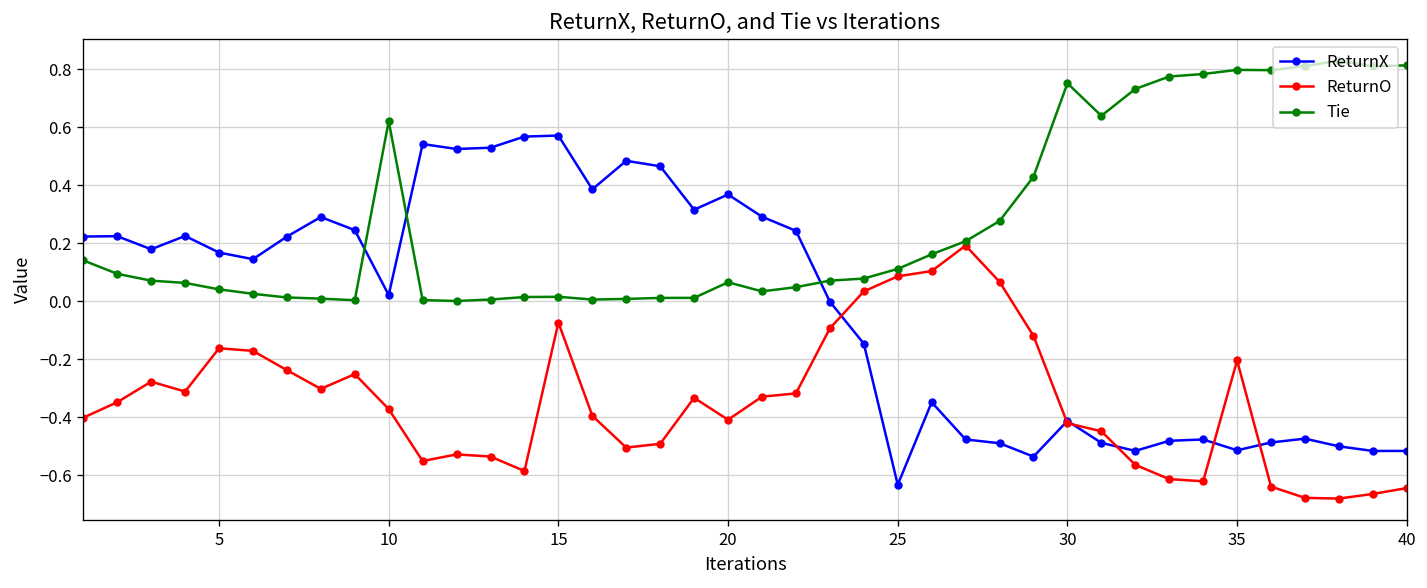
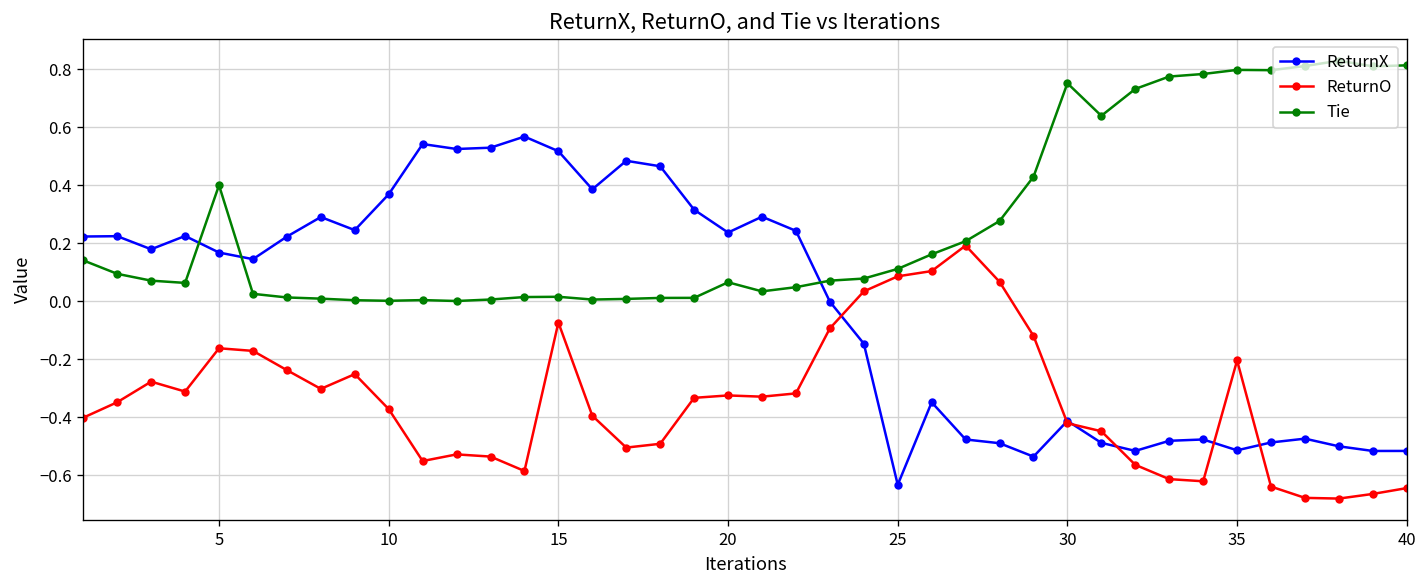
Tie, 5: 0.04 -> 0.40
ReturnX, 10: 0.02 -> 0.37
Tie, 10: 0.62 -> 0.00
ReturnX, 15: 0.57 -> 0.52
ReturnX, 20: 0.37 -> 0.24
ReturnO, 20: -0.41 -> -0.32
